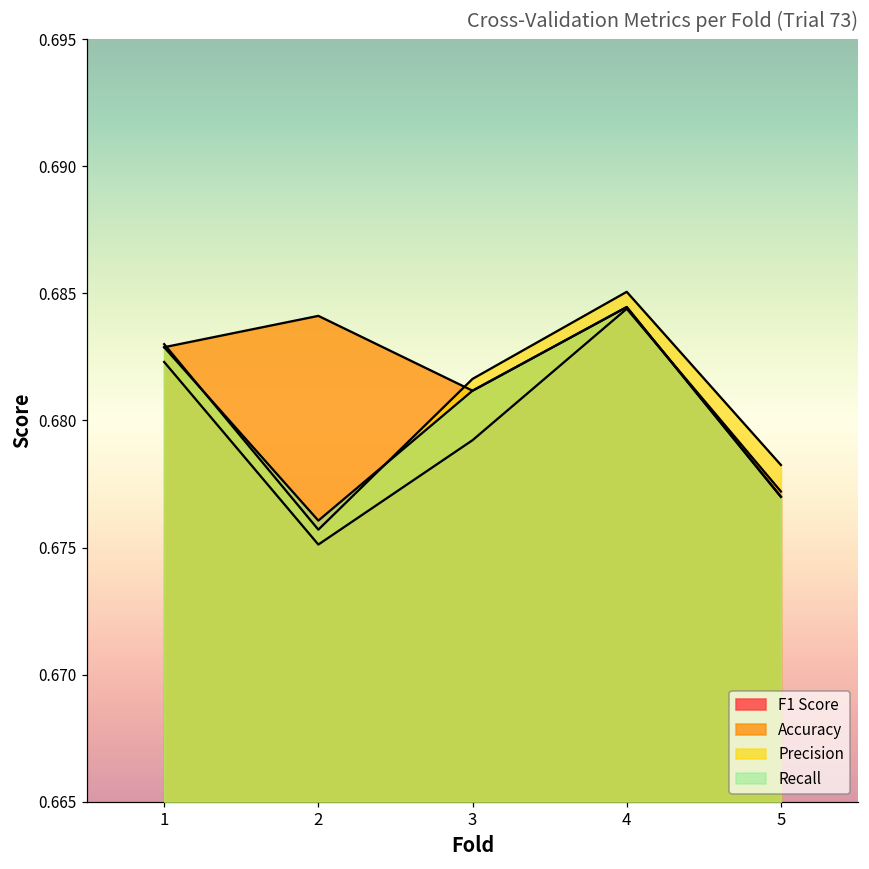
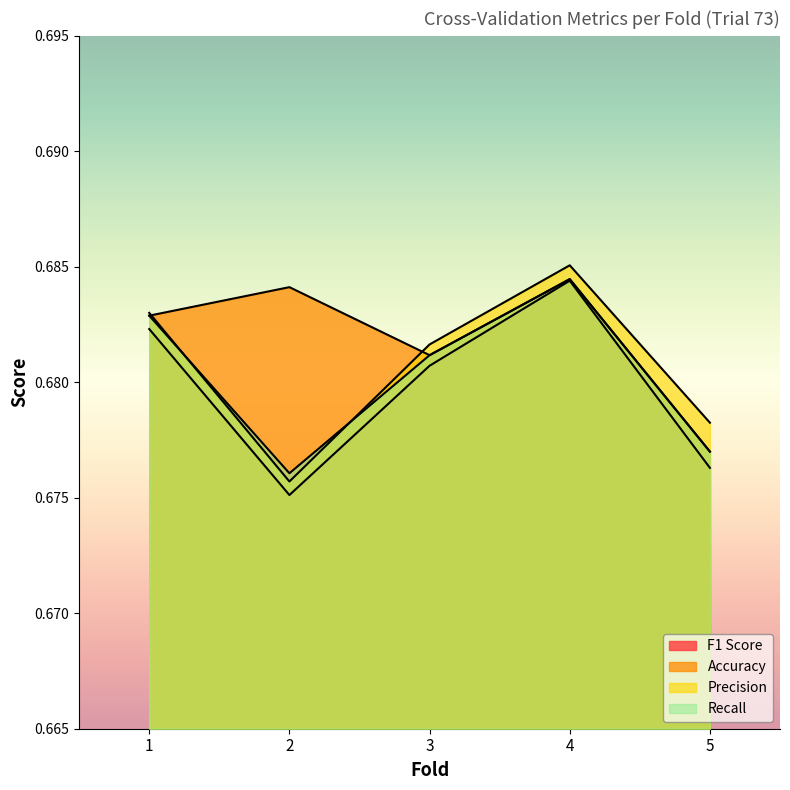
F1 Score, 3: 0.6792 -> 0.6807
F1 Score, 5: 0.6772 -> 0.6763
